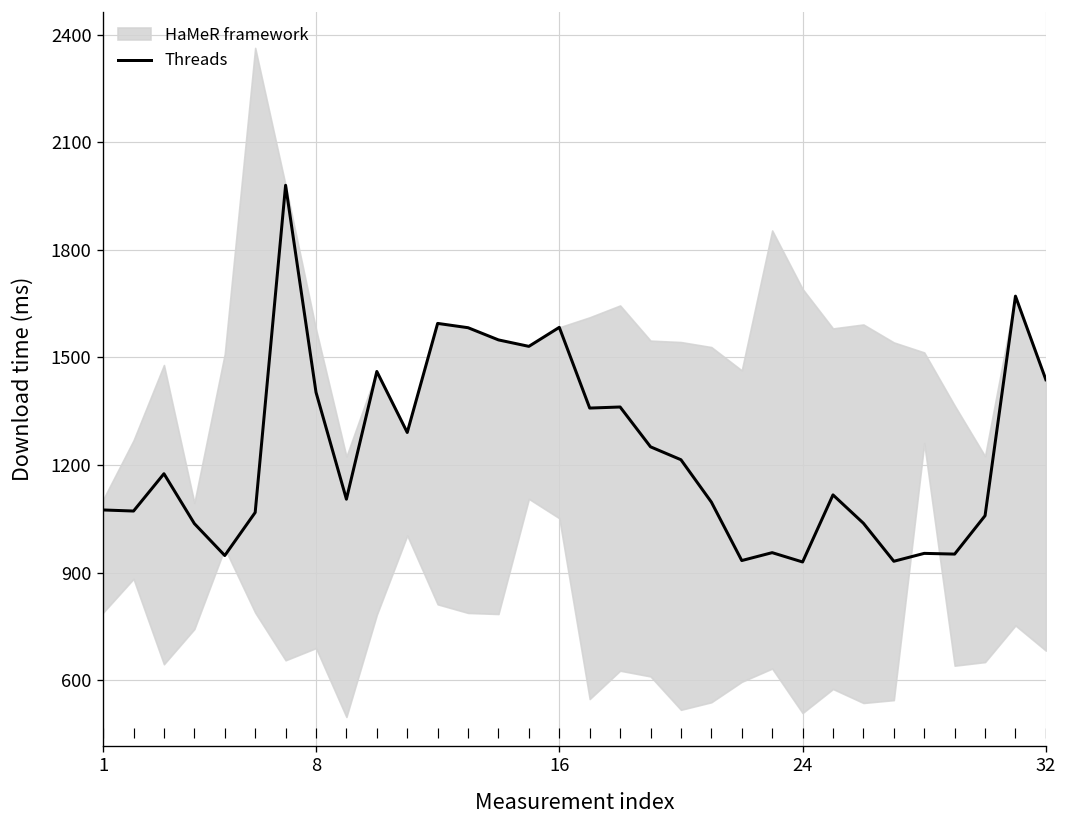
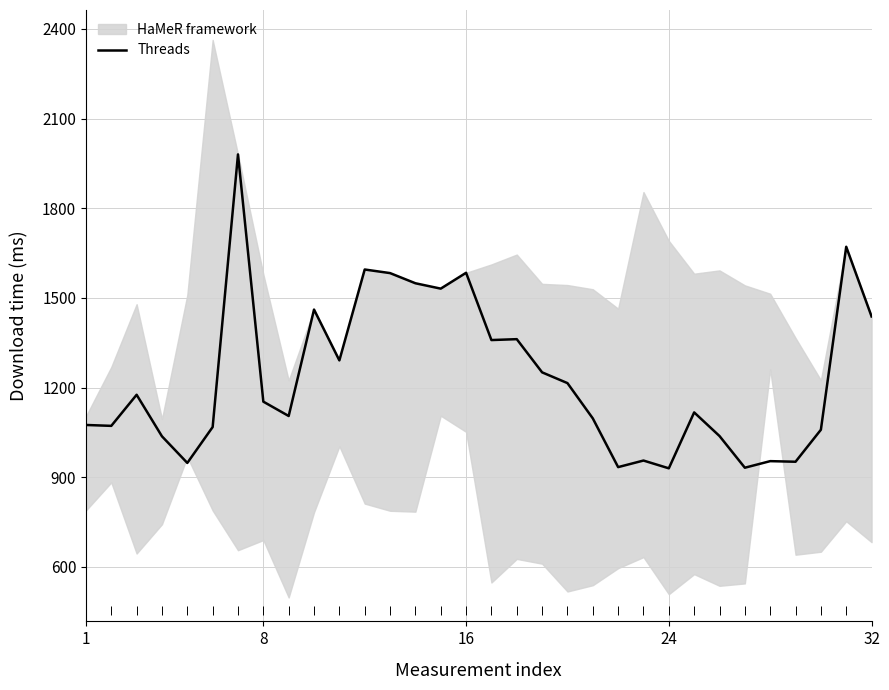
Threads, 8: 1400 -> 1150
